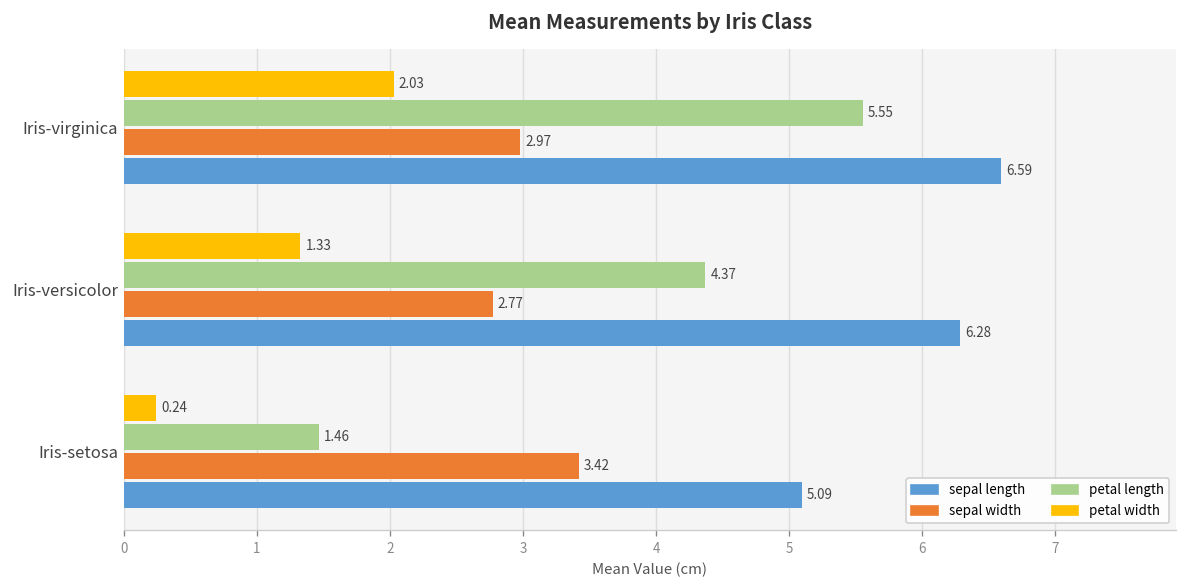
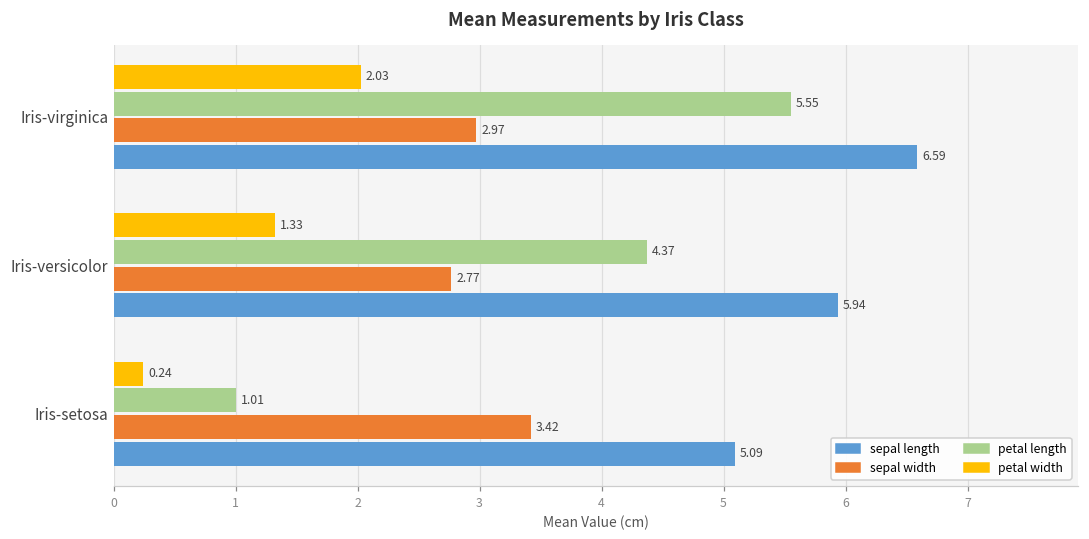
sepal length, Iris-versicolor: 6.28 -> 5.94
petal length, Iris-setosa: 1.46 -> 1.01
